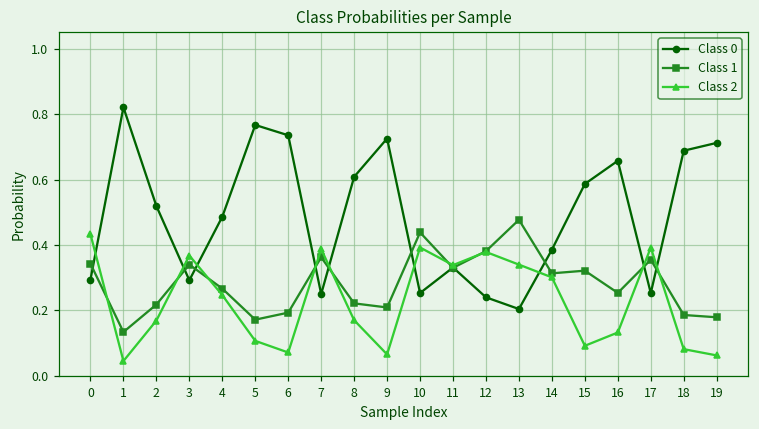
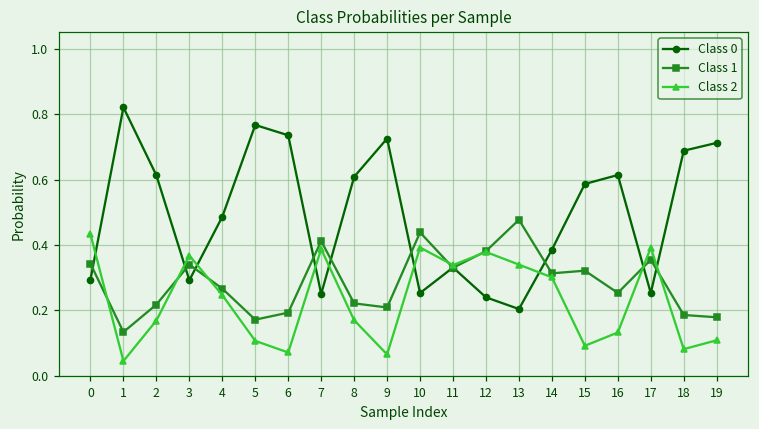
Class 0, 2: 0.52 -> 0.61
Class 1, 7: 0.36 -> 0.41
Class 0, 16: 0.66 -> 0.61
Class 2, 19: 0.06 -> 0.11
